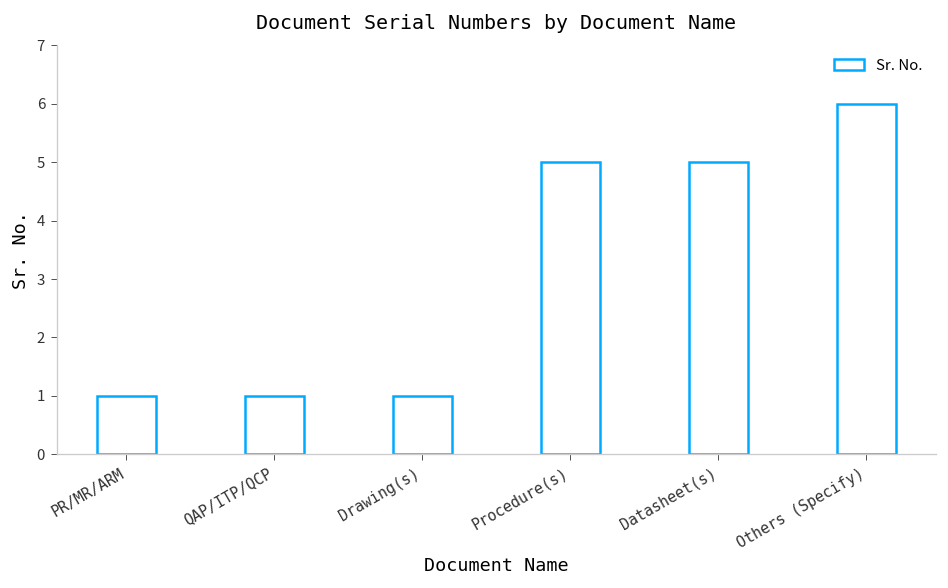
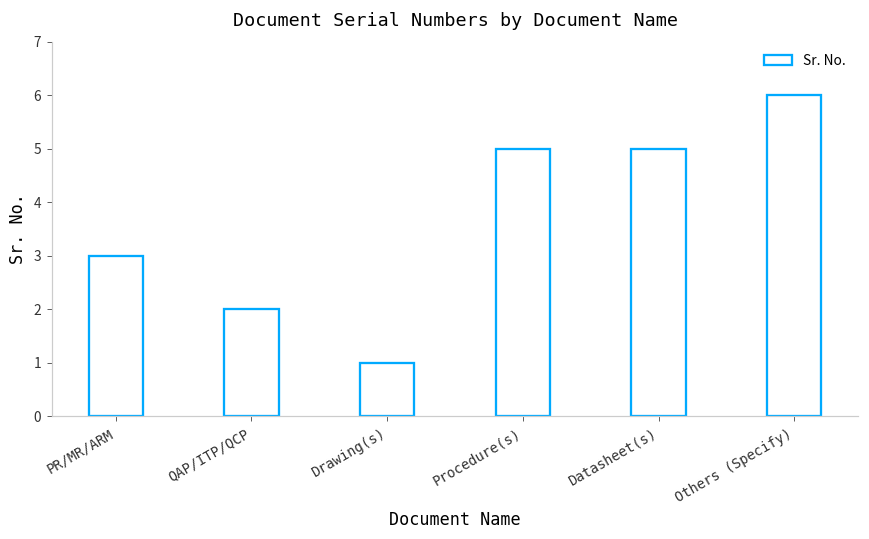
PR/MR/ARM: 1 -> 3
QAP/ITP/QCP: 1 -> 2
